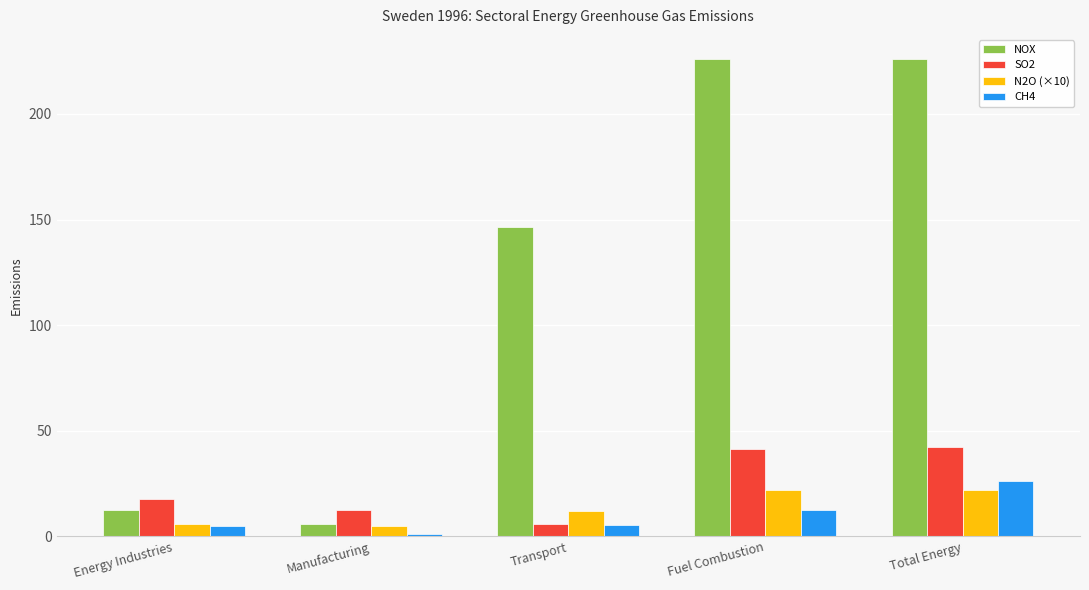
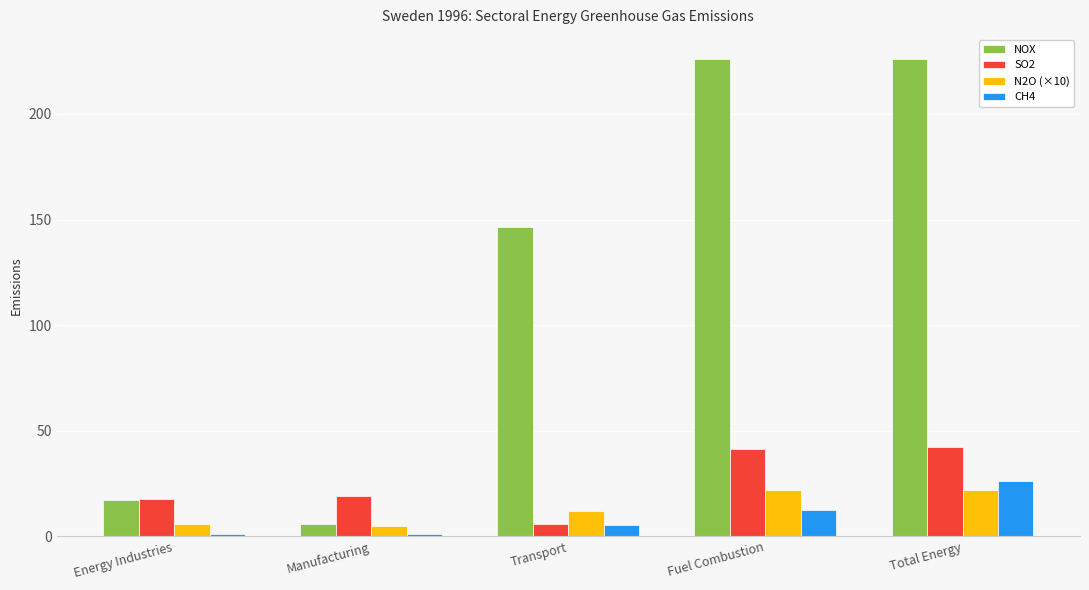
NOX, Energy Industries: 12 -> 17
CH4, Energy Industries: 5 -> 1
SO2, Manufacturing: 12 -> 19
